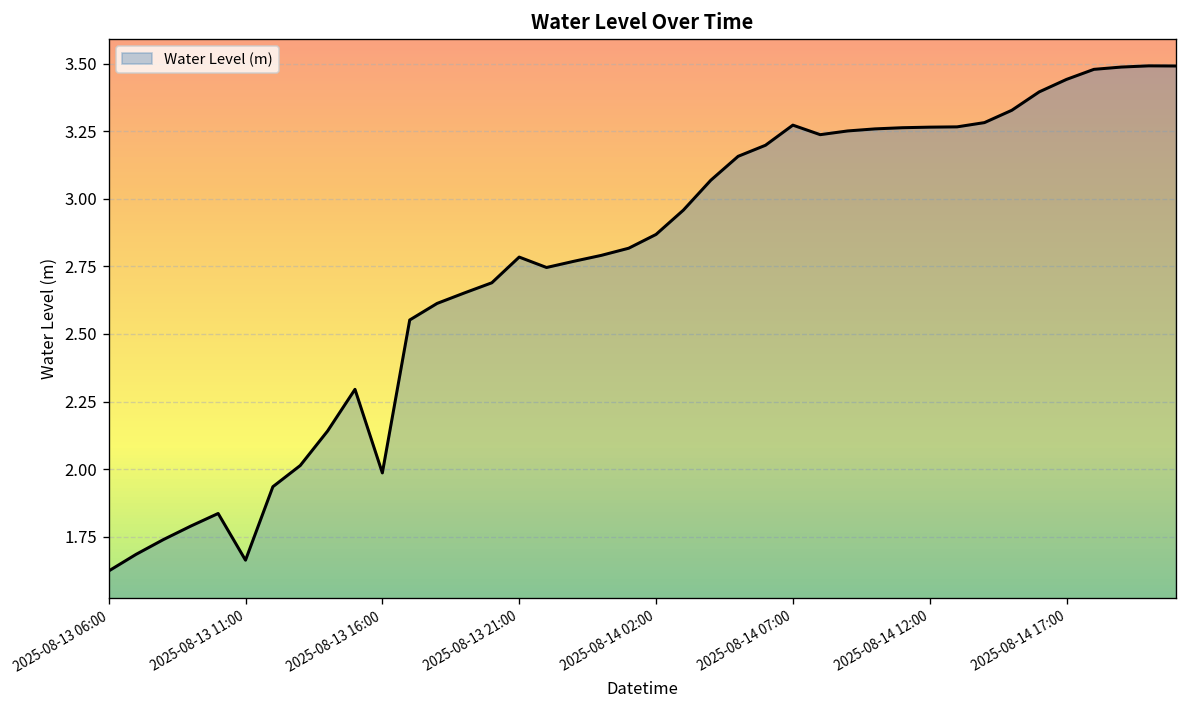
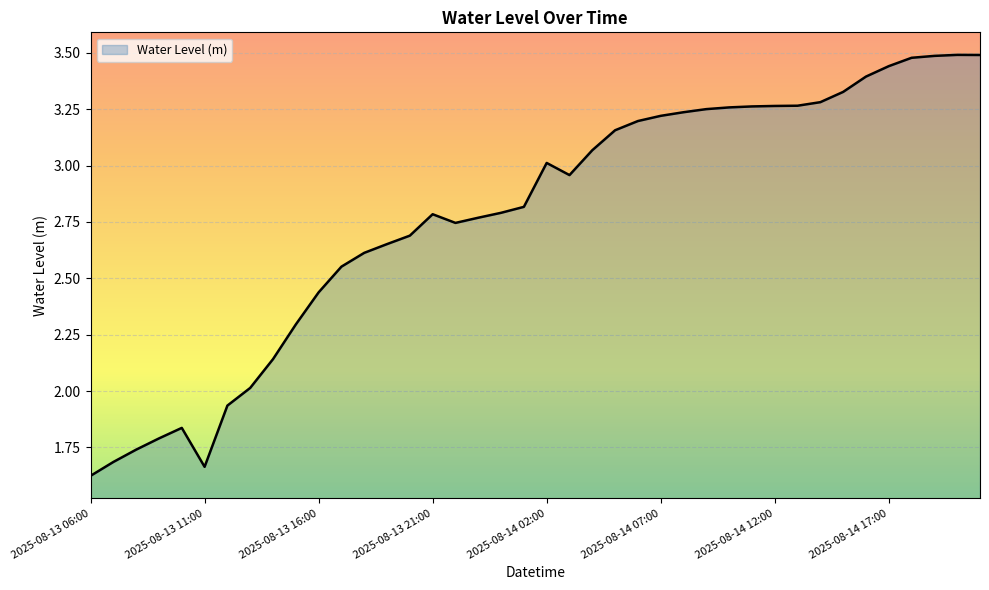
2025-08-13 16:00: 1.99 -> 2.44
2025-08-14 02:00: 2.87 -> 3.01
2025-08-14 07:00: 3.27 -> 3.22
